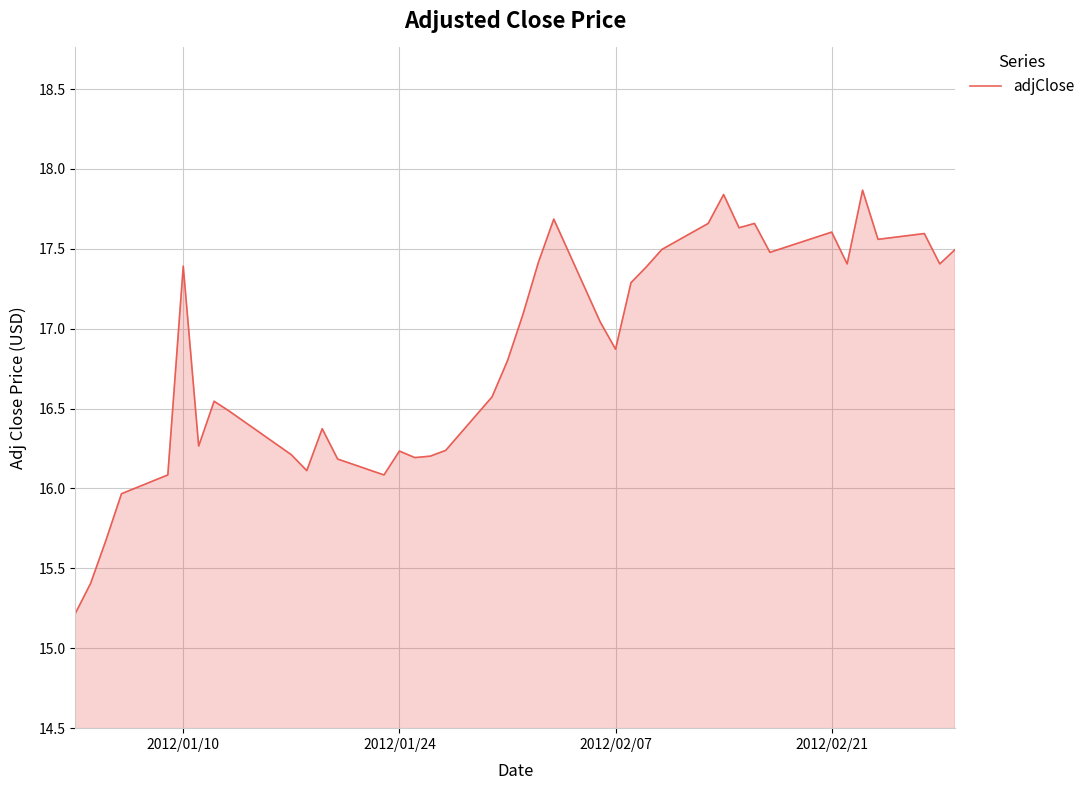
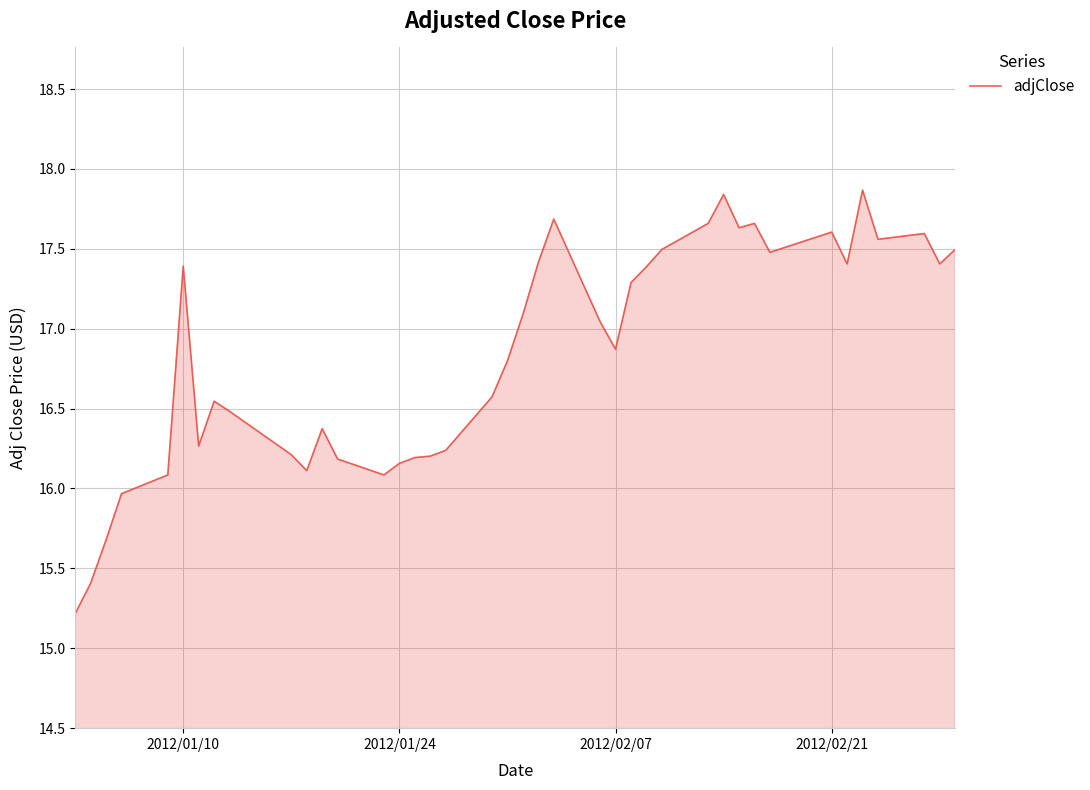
2012/01/24: 16.23 -> 16.16
